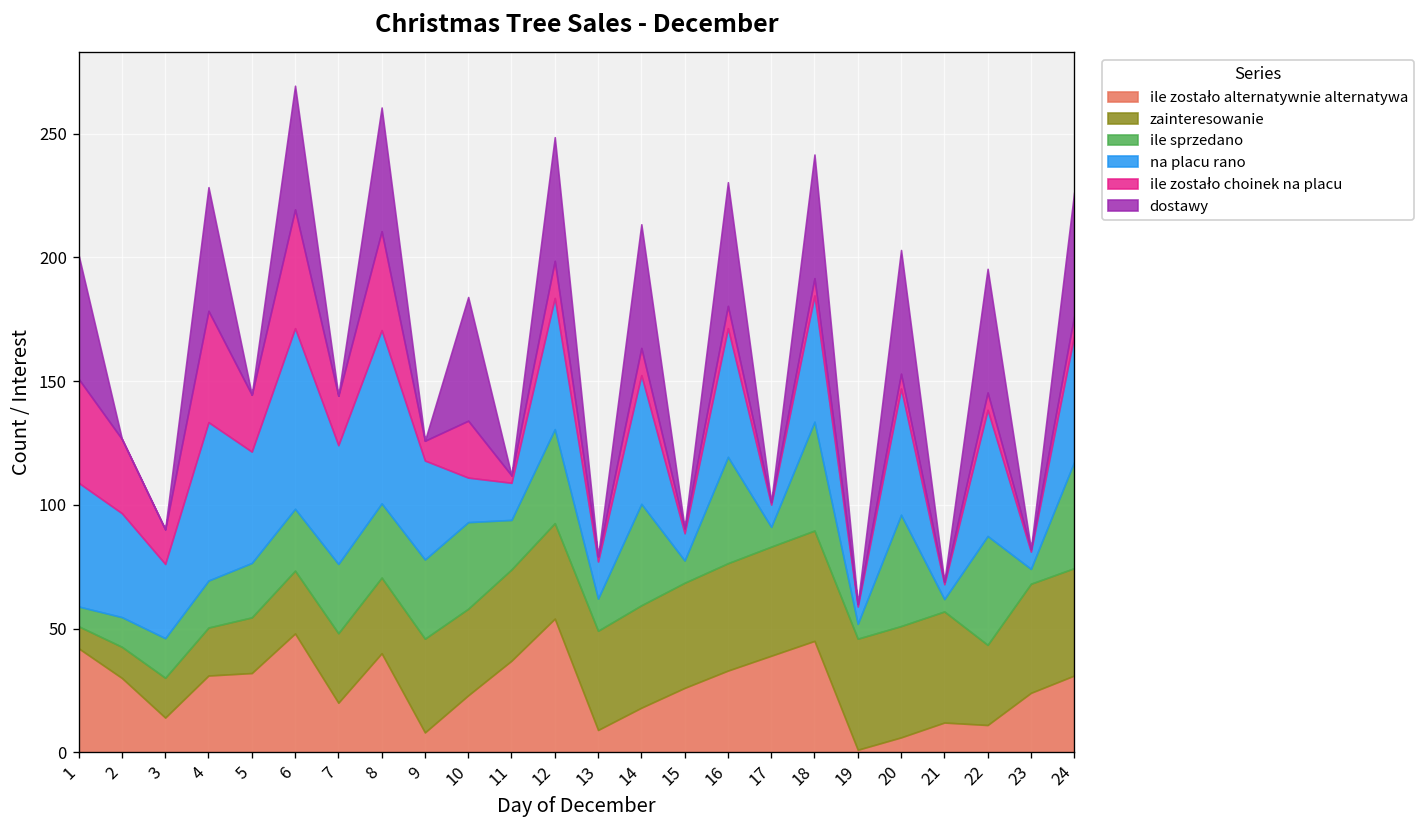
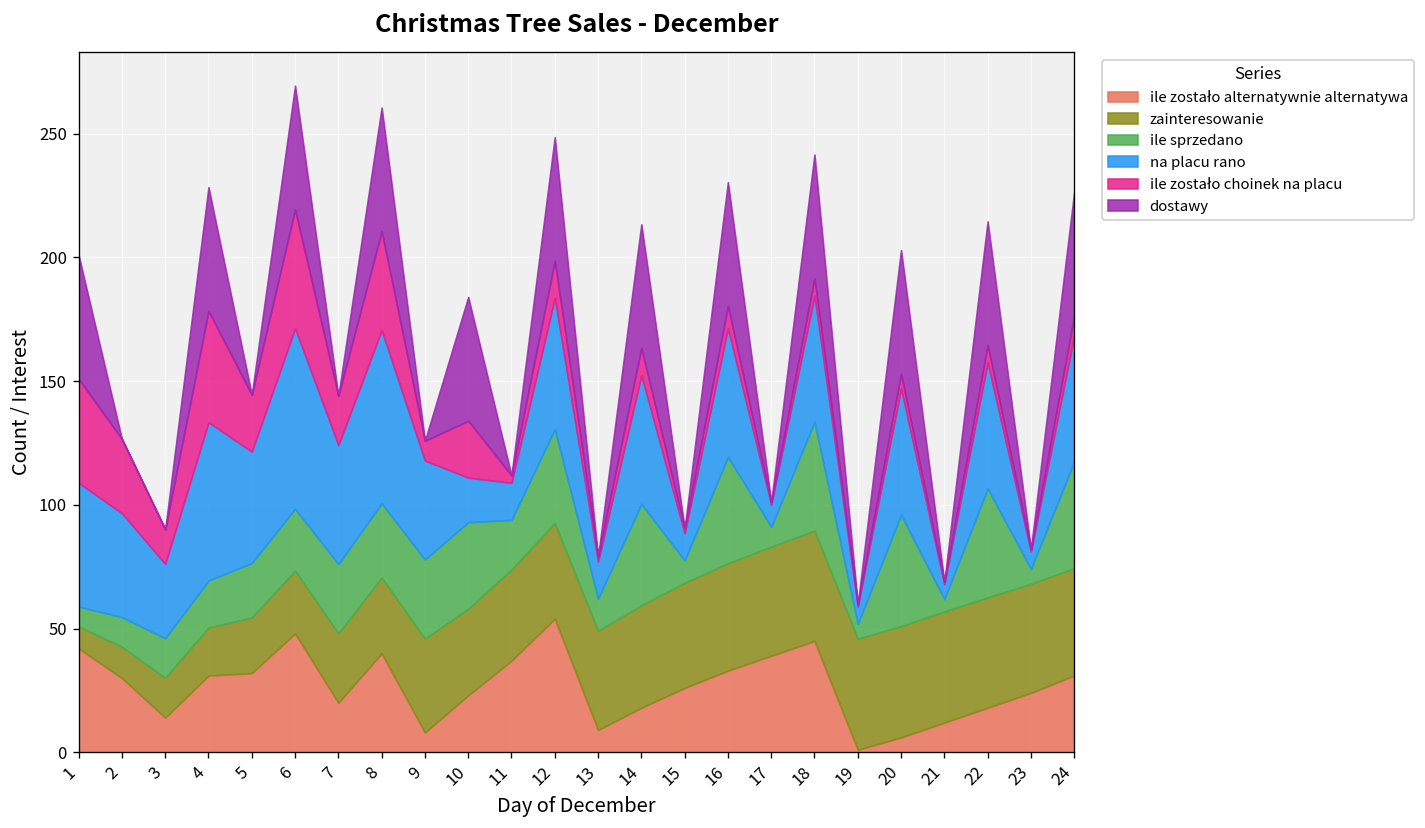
ile zostało alternatywnie alternatywa, 22: 11 -> 18
zainteresowanie, 22: 32 -> 45
